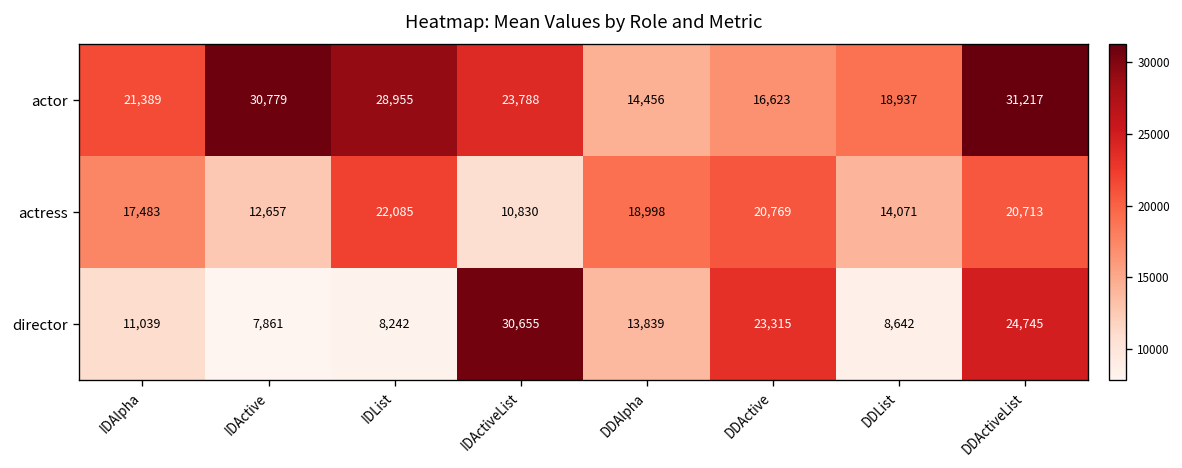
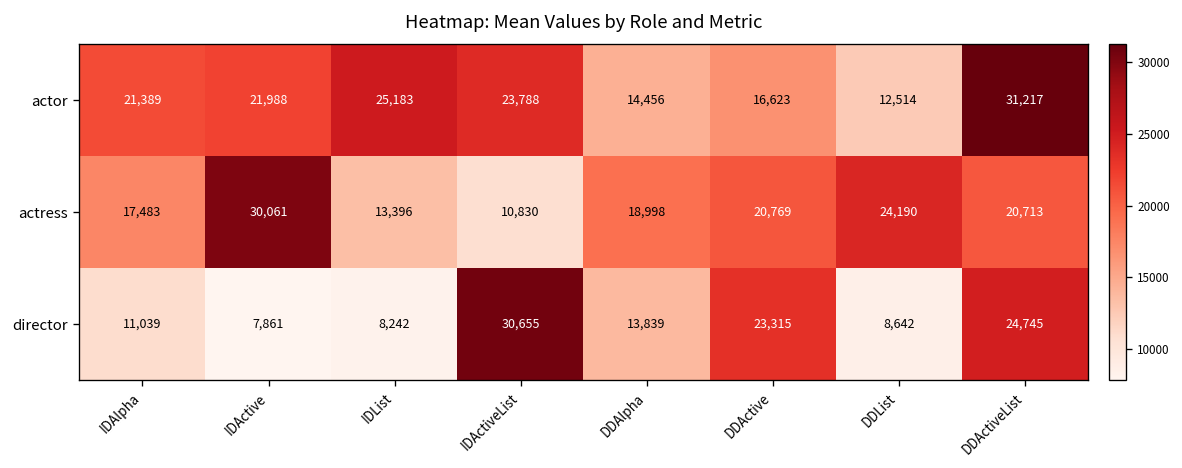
actor, IDActive: 30,779 -> 21,988
actor, IDList: 28,955 -> 25,183
actor, DDList: 18,937 -> 12,514
actress, IDActive: 12,657 -> 30,061
actress, IDList: 22,085 -> 13,396
actress, DDList: 14,071 -> 24,190
